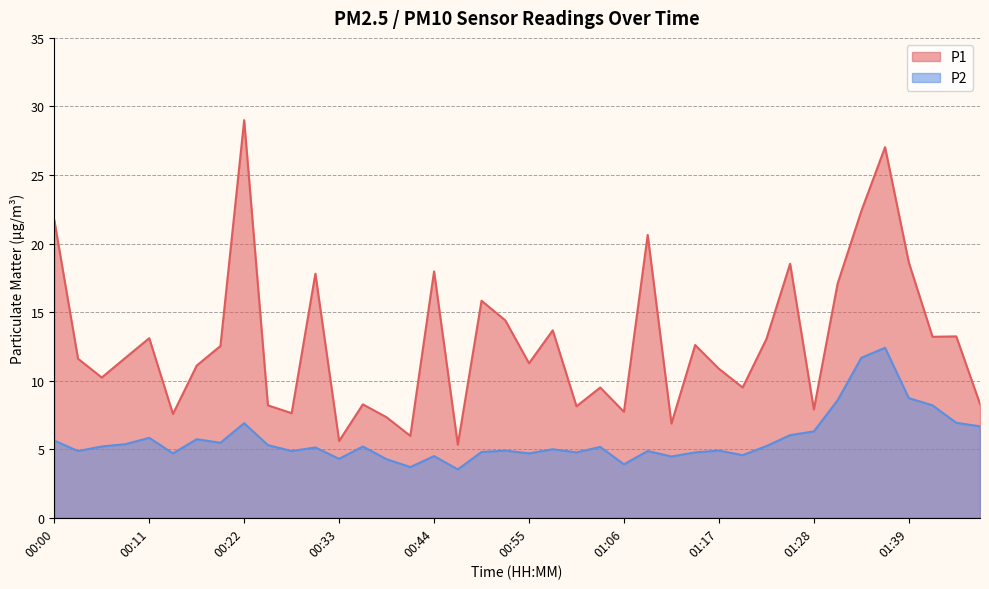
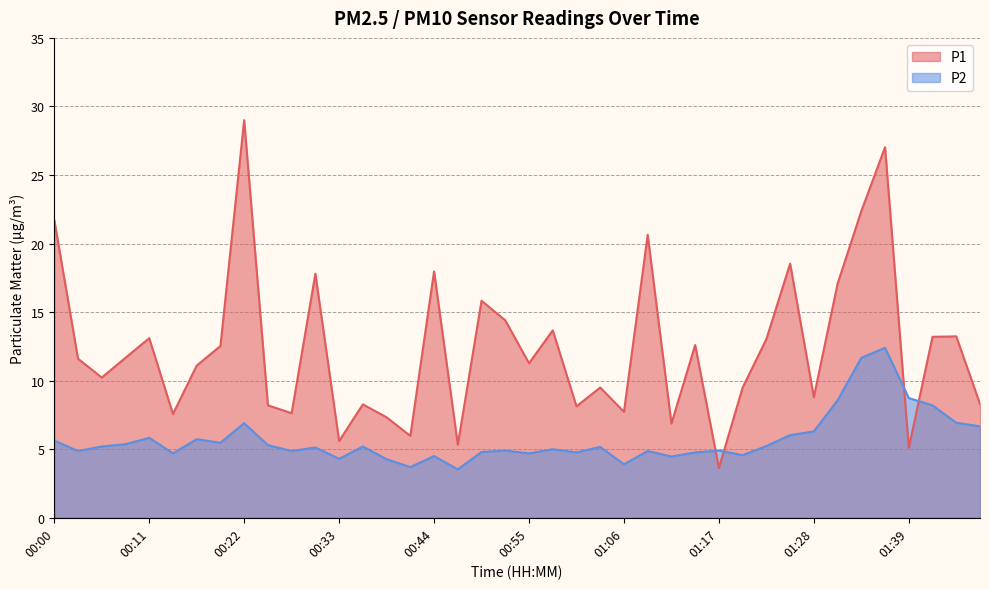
P1, 01:17: 10.9 -> 3.6
P1, 01:28: 7.9 -> 8.8
P1, 01:39: 18.6 -> 5.1
